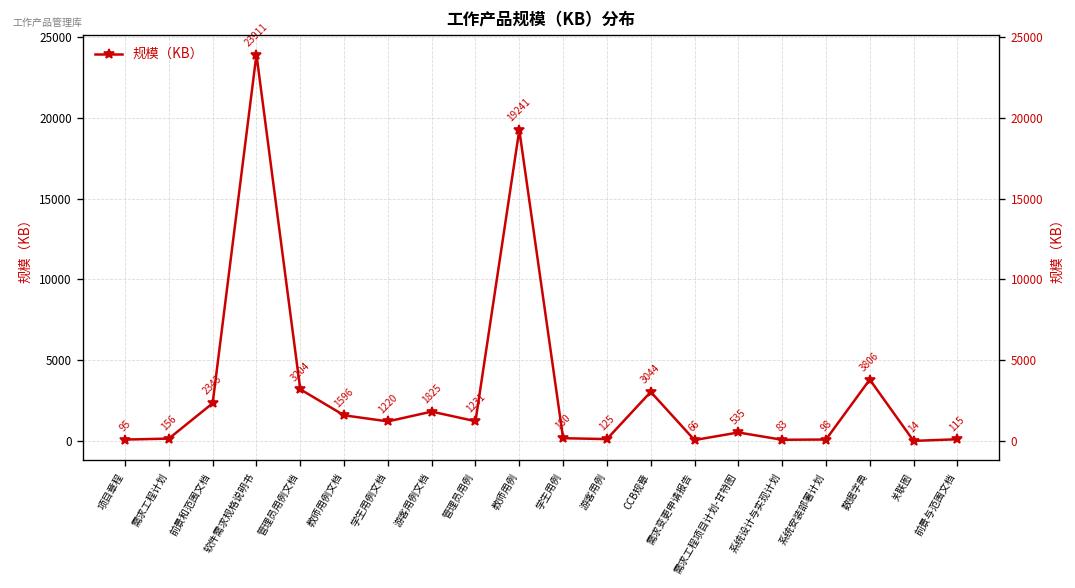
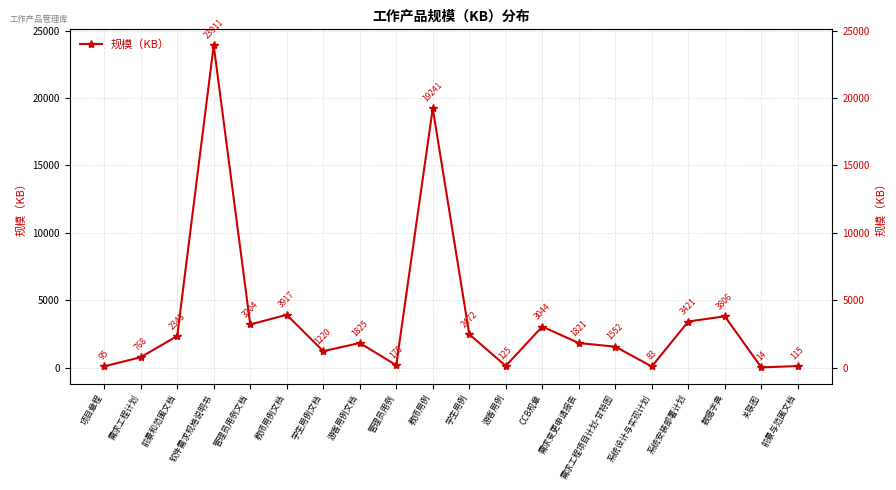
需求工程计划: 156 -> 768
教师用例文档: 1596 -> 3917
管理员用例: 1231 -> 178
学生用例: 180 -> 2472
需求变更申请报告: 66 -> 1821
需求工程项目计划-甘特图: 535 -> 1552
系统安装部署计划: 98 -> 3421
